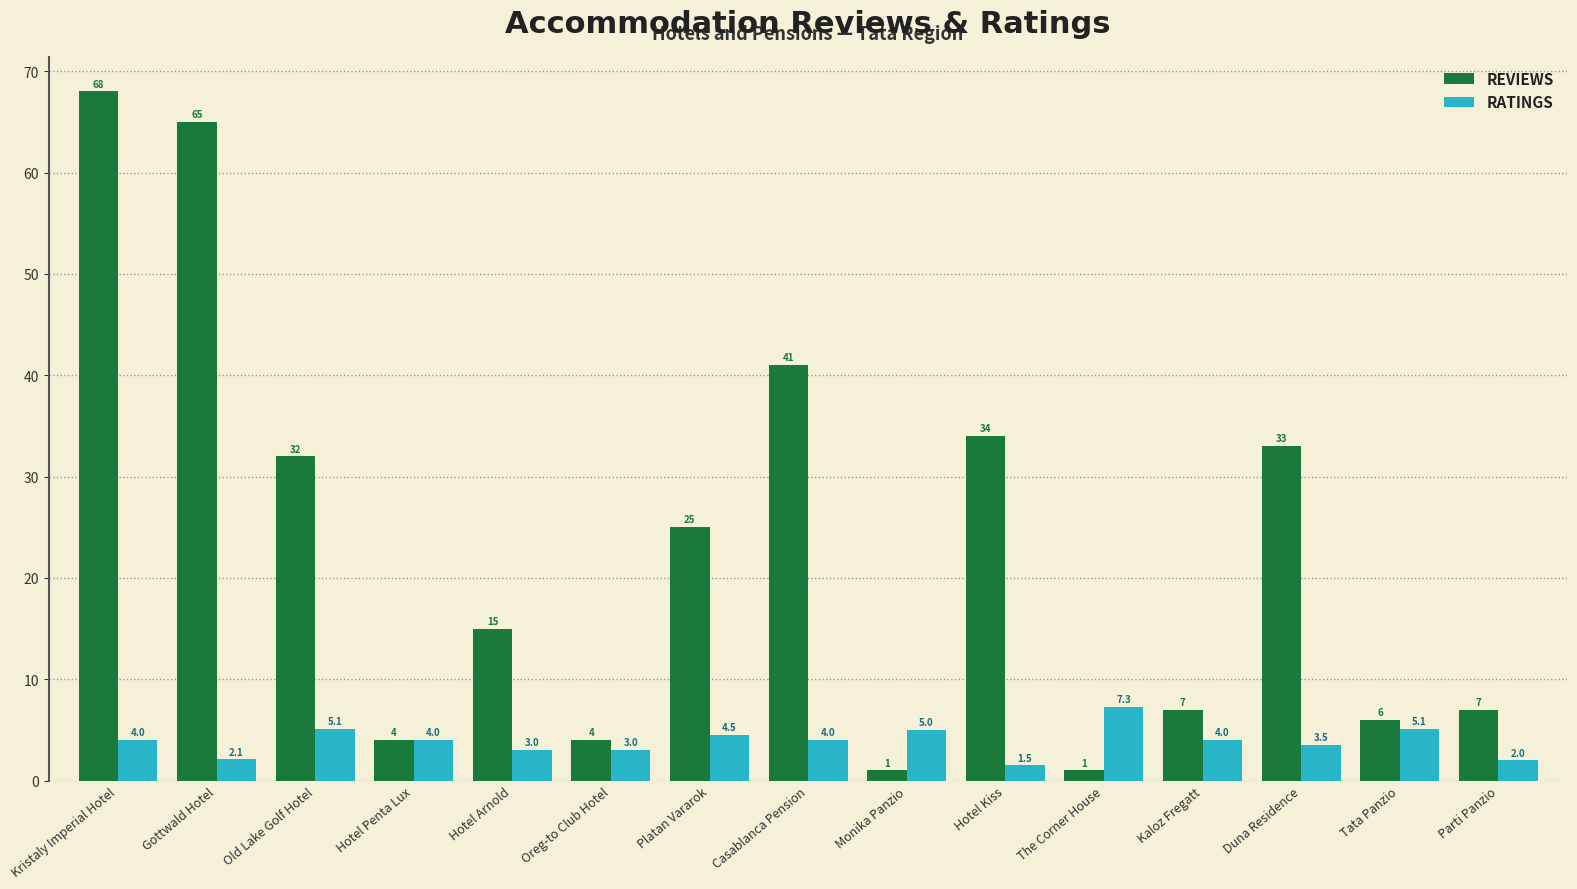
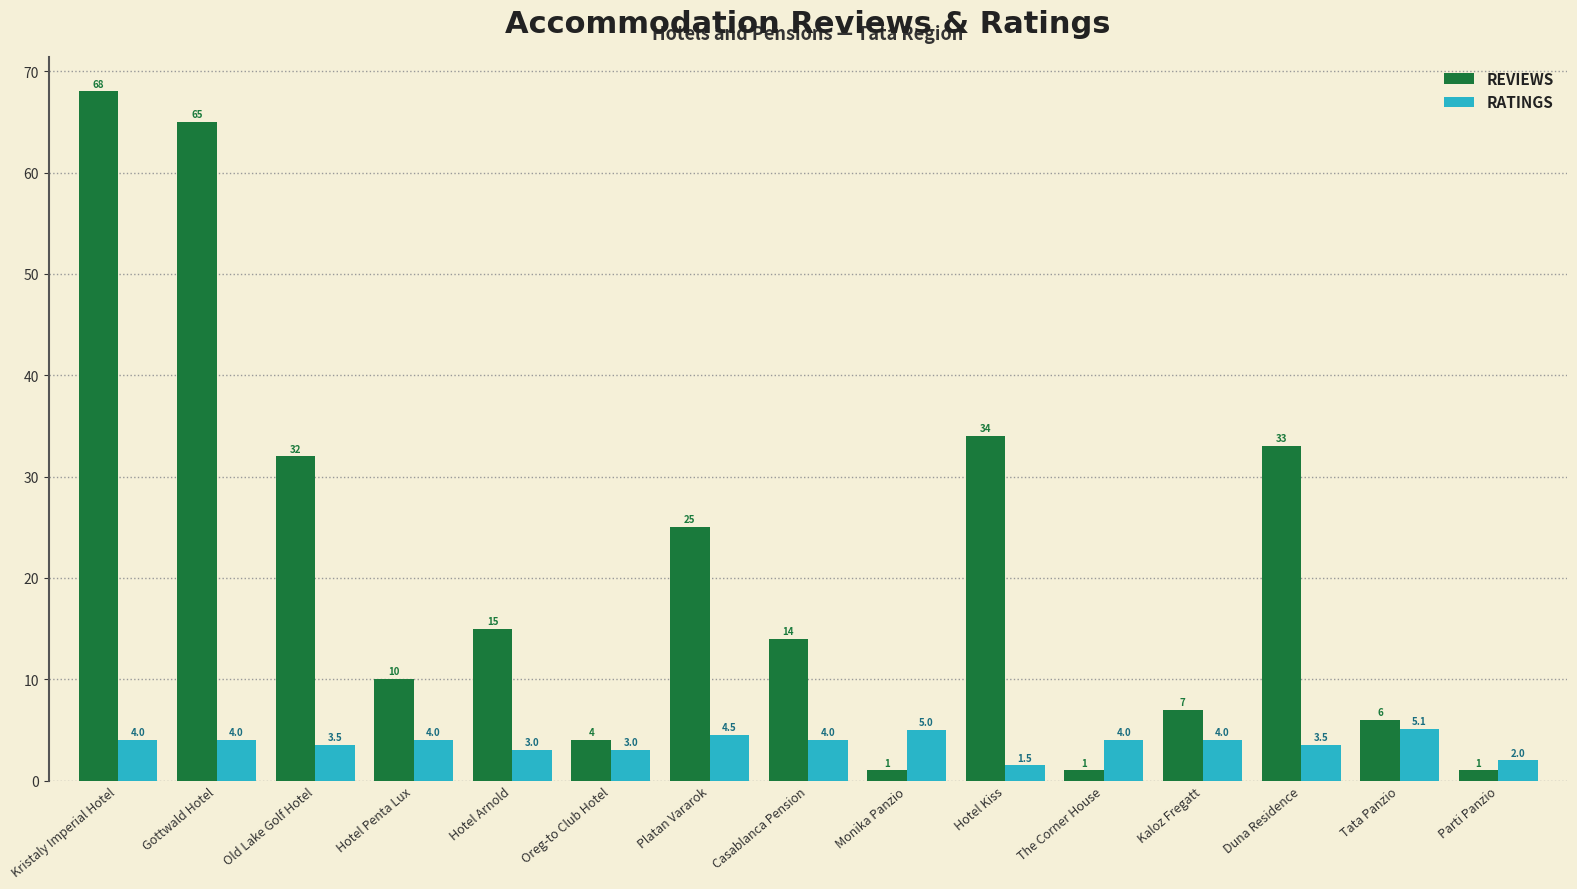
RATINGS, Gottwald Hotel: 2.1 -> 4.0
RATINGS, Old Lake Golf Hotel: 5.1 -> 3.5
REVIEWS, Hotel Penta Lux: 4 -> 10
REVIEWS, Casablanca Pension: 41 -> 14
RATINGS, The Corner House: 7.3 -> 4.0
REVIEWS, Parti Panzio: 7 -> 1
